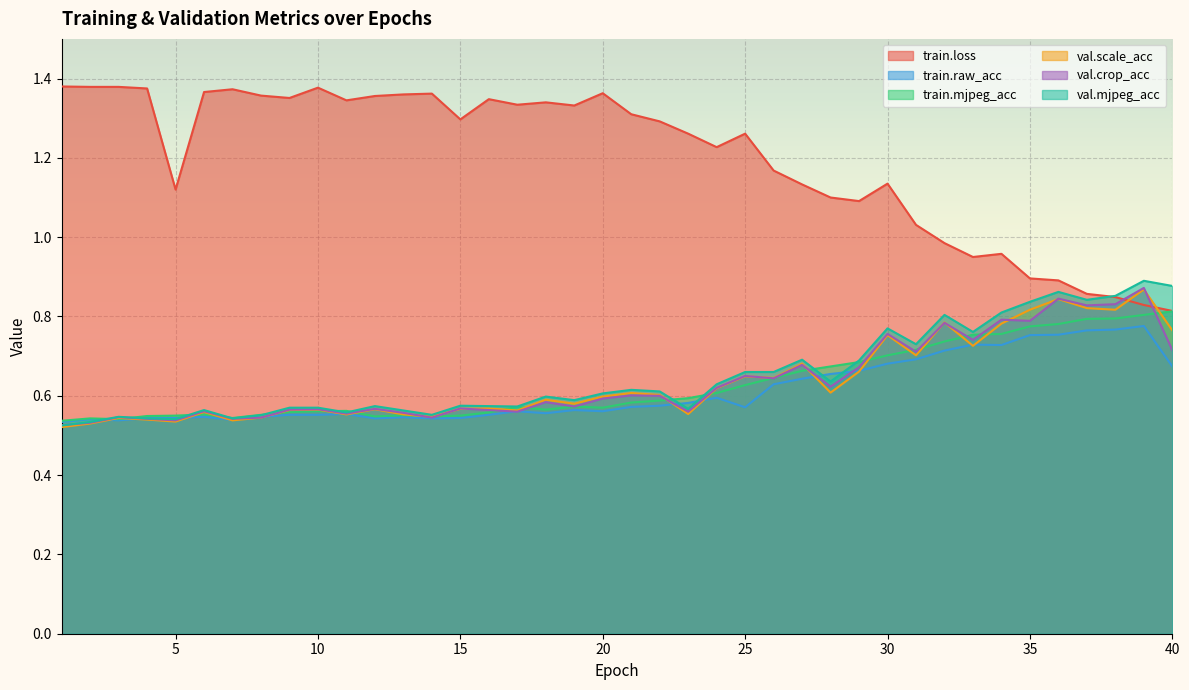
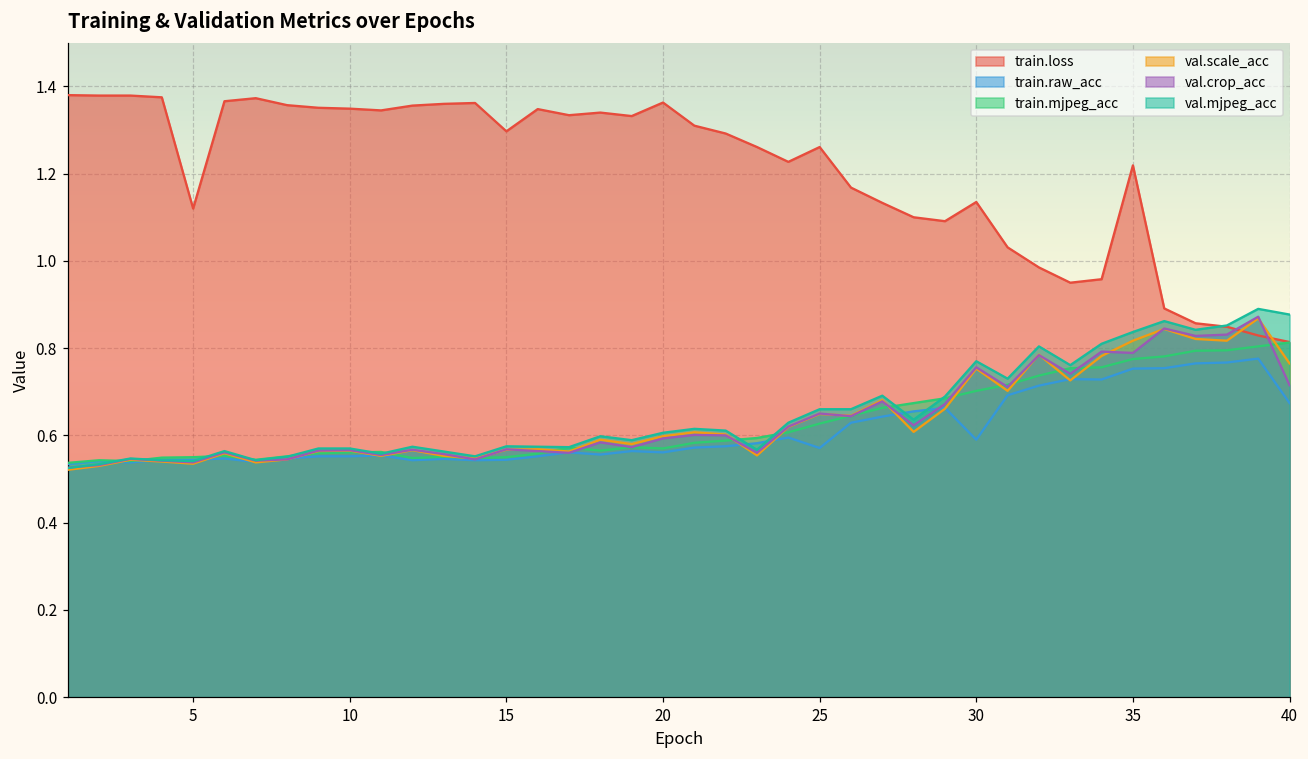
train.loss, 10: 1.38 -> 1.35
train.raw_acc, 30: 0.68 -> 0.59
train.loss, 35: 0.90 -> 1.22
